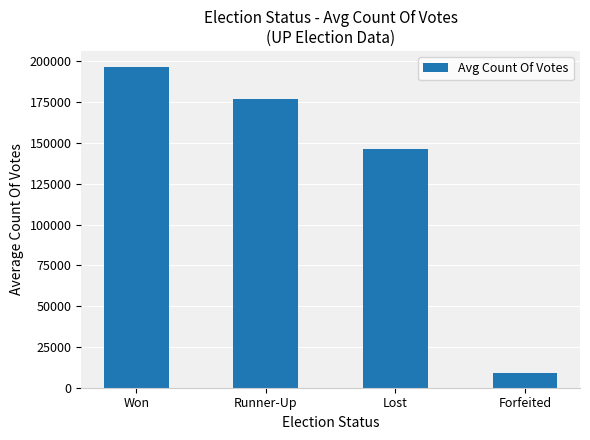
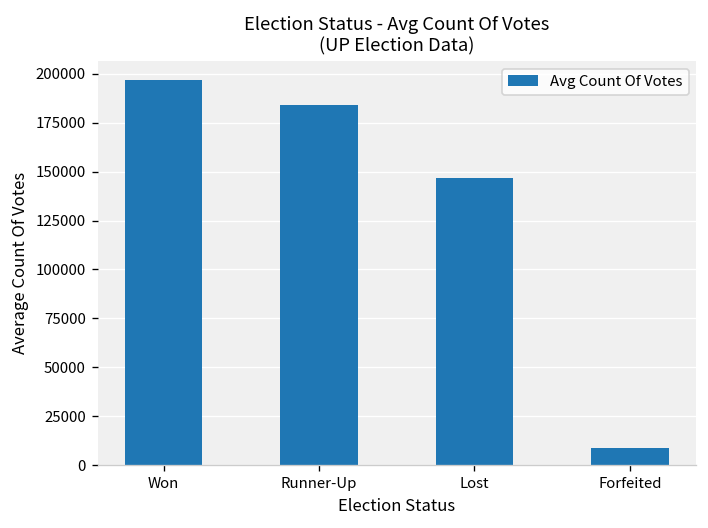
Runner-Up: 177000 -> 184000
